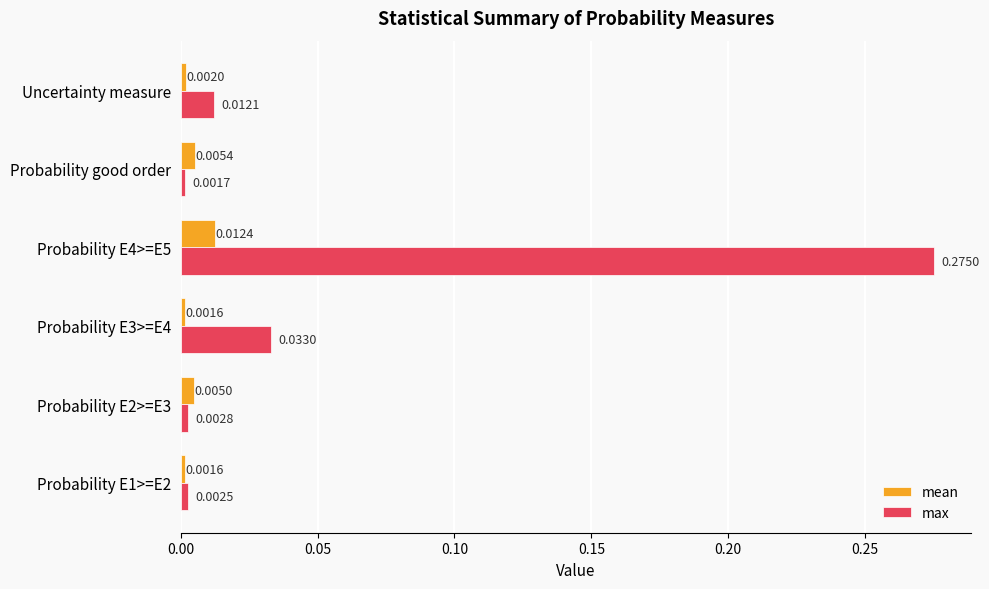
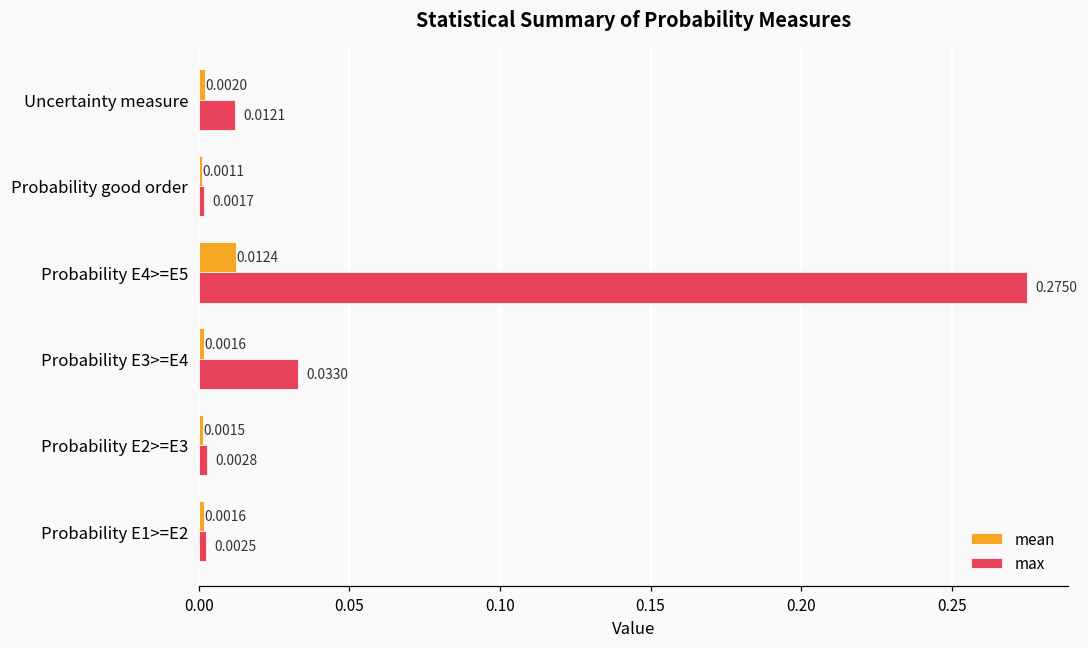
mean, Probability good order: 0.0054 -> 0.0011
mean, Probability E2>=E3: 0.0050 -> 0.0015
